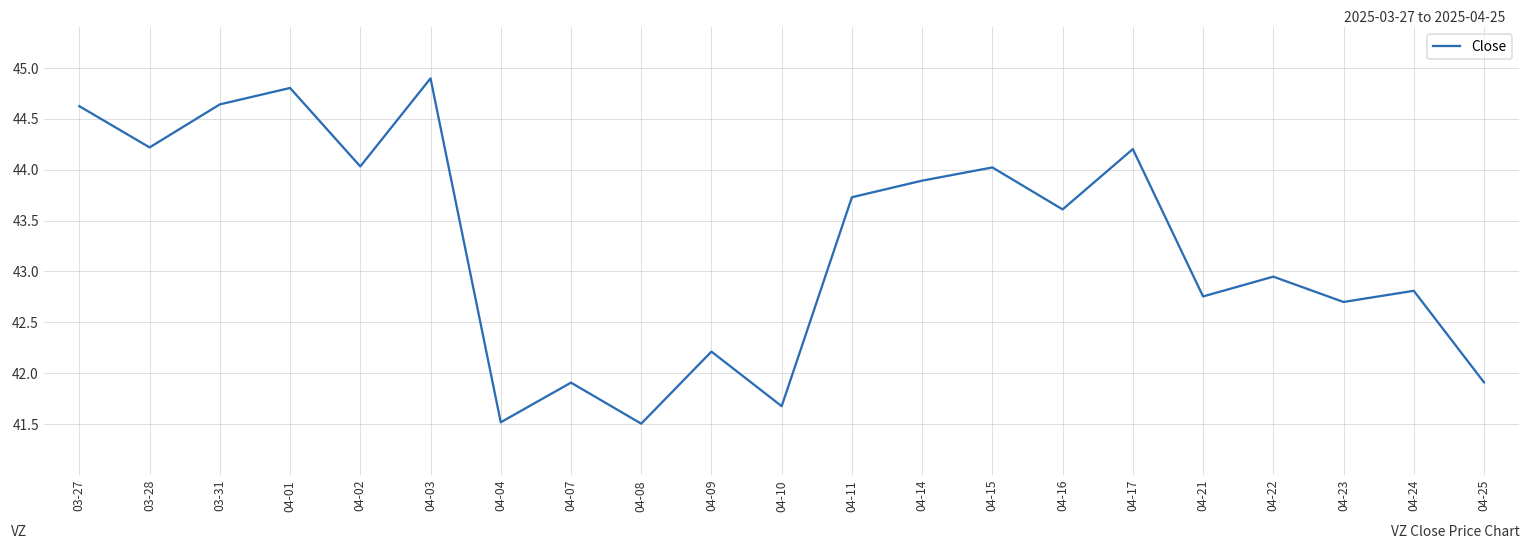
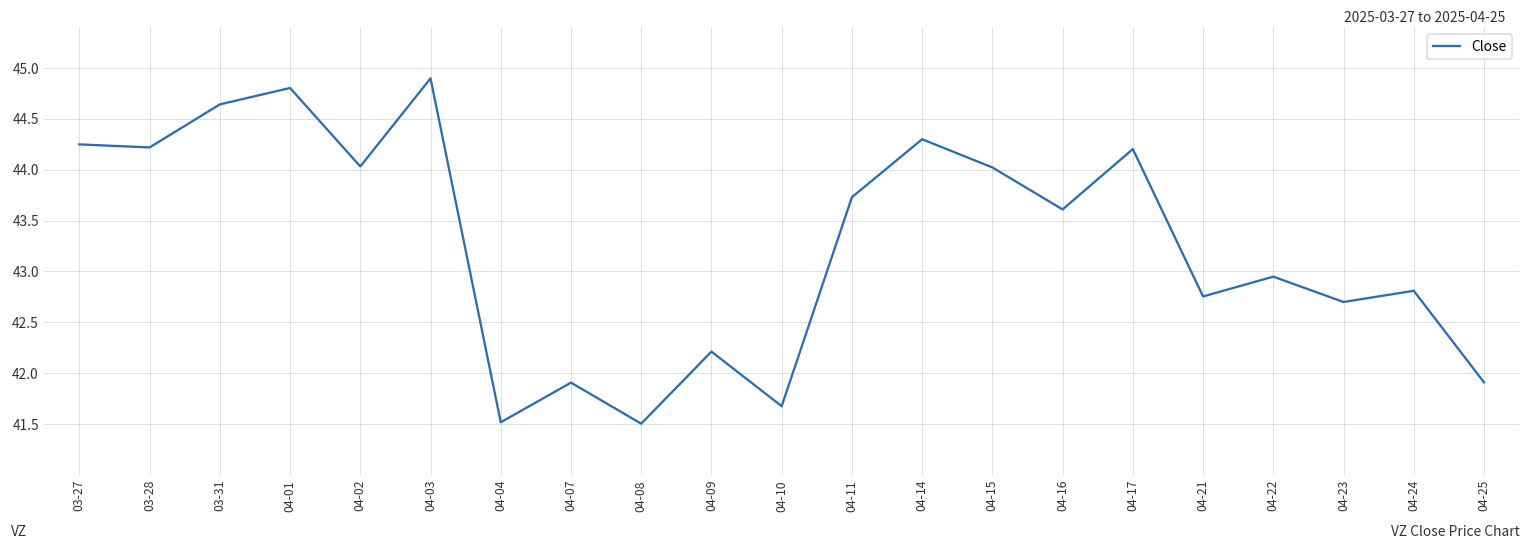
03-27: 44.6 -> 44.2
04-14: 43.9 -> 44.3
